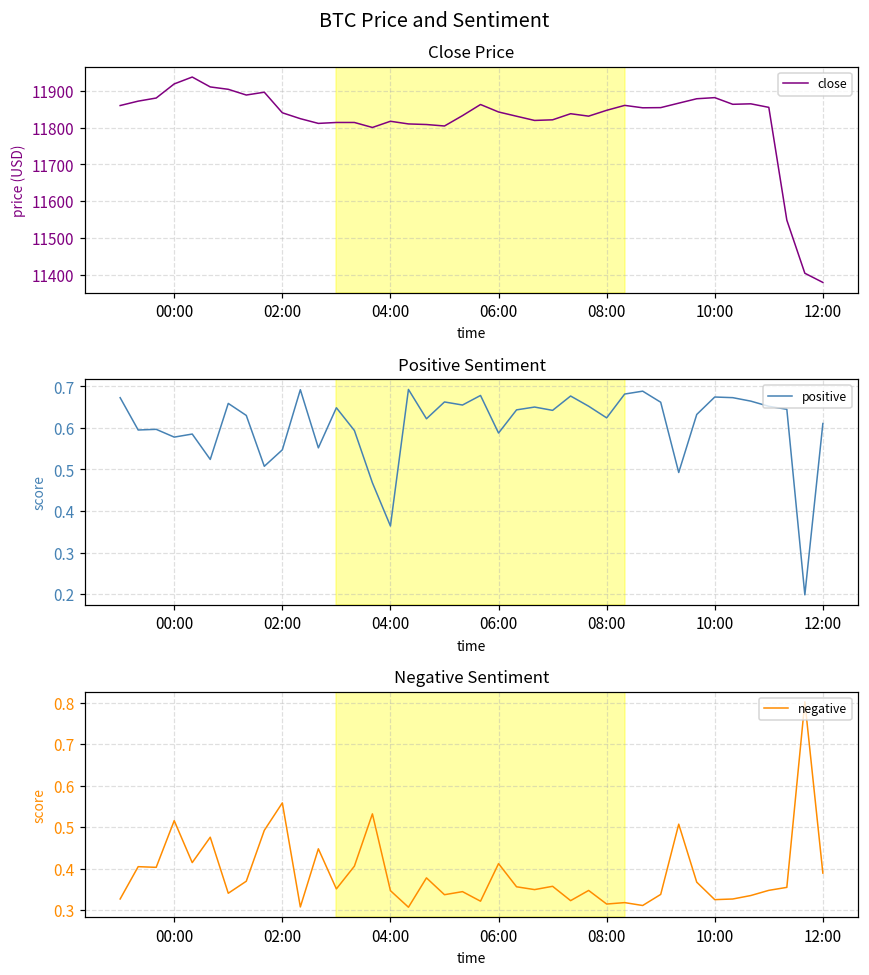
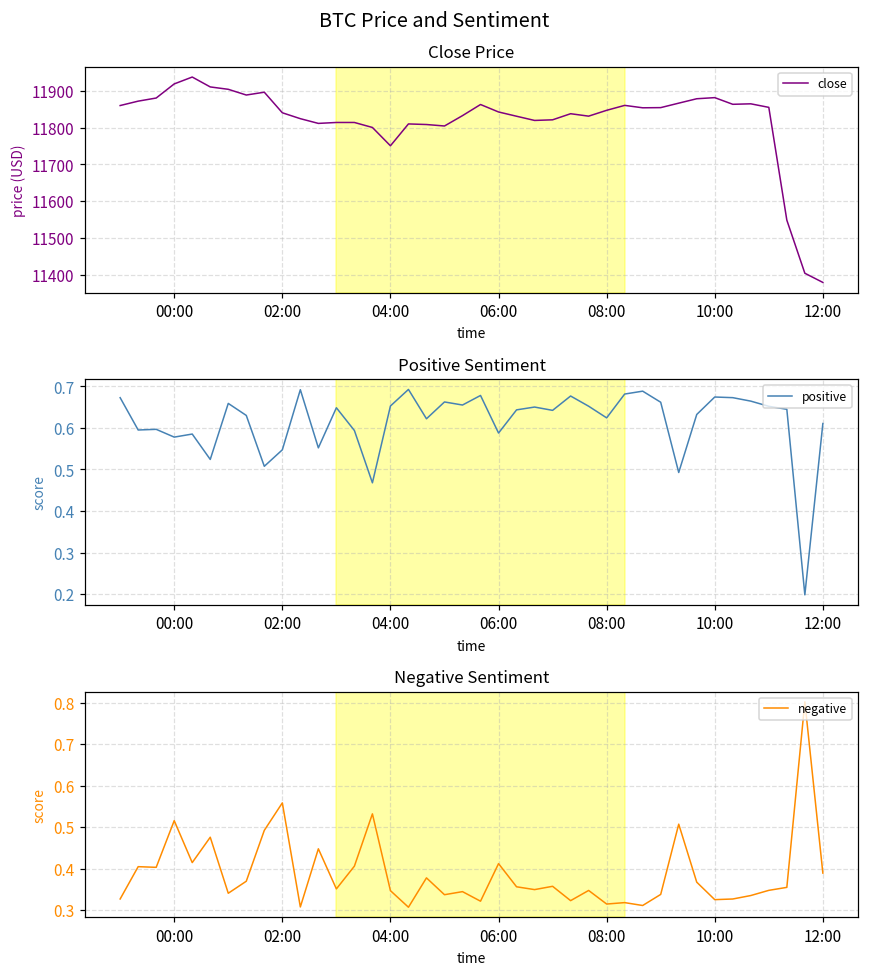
Close Price, 04:00: 11820 -> 11750
Positive Sentiment, 04:00: 0.36 -> 0.65
